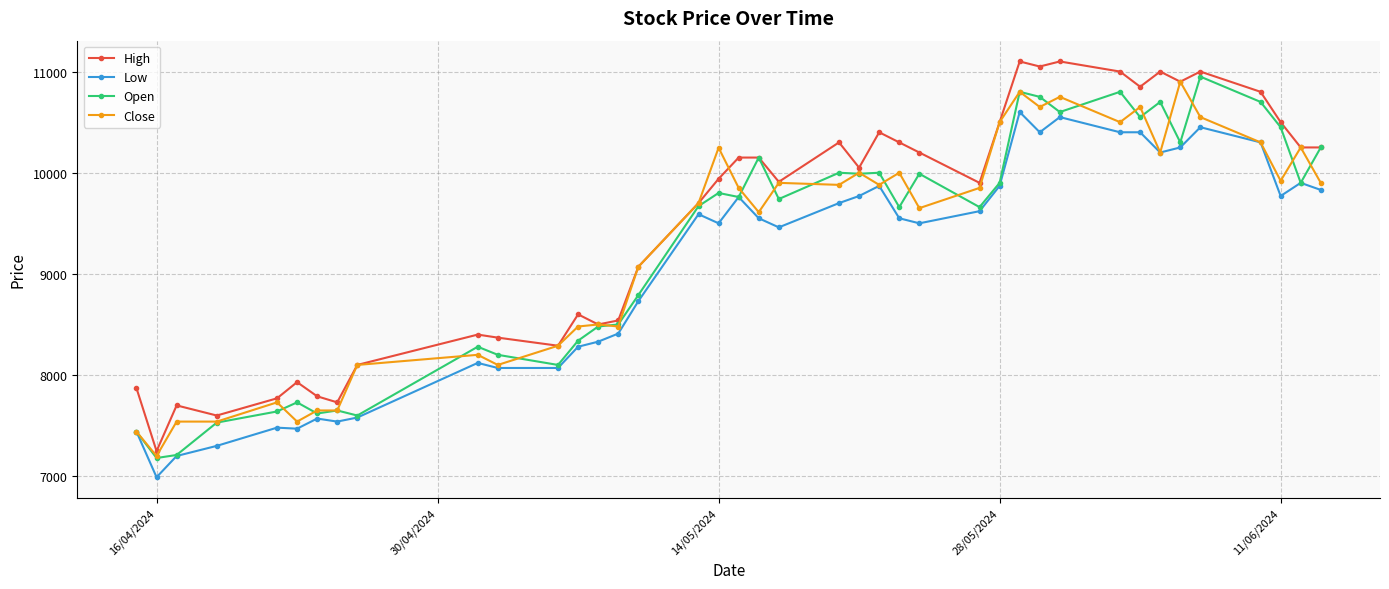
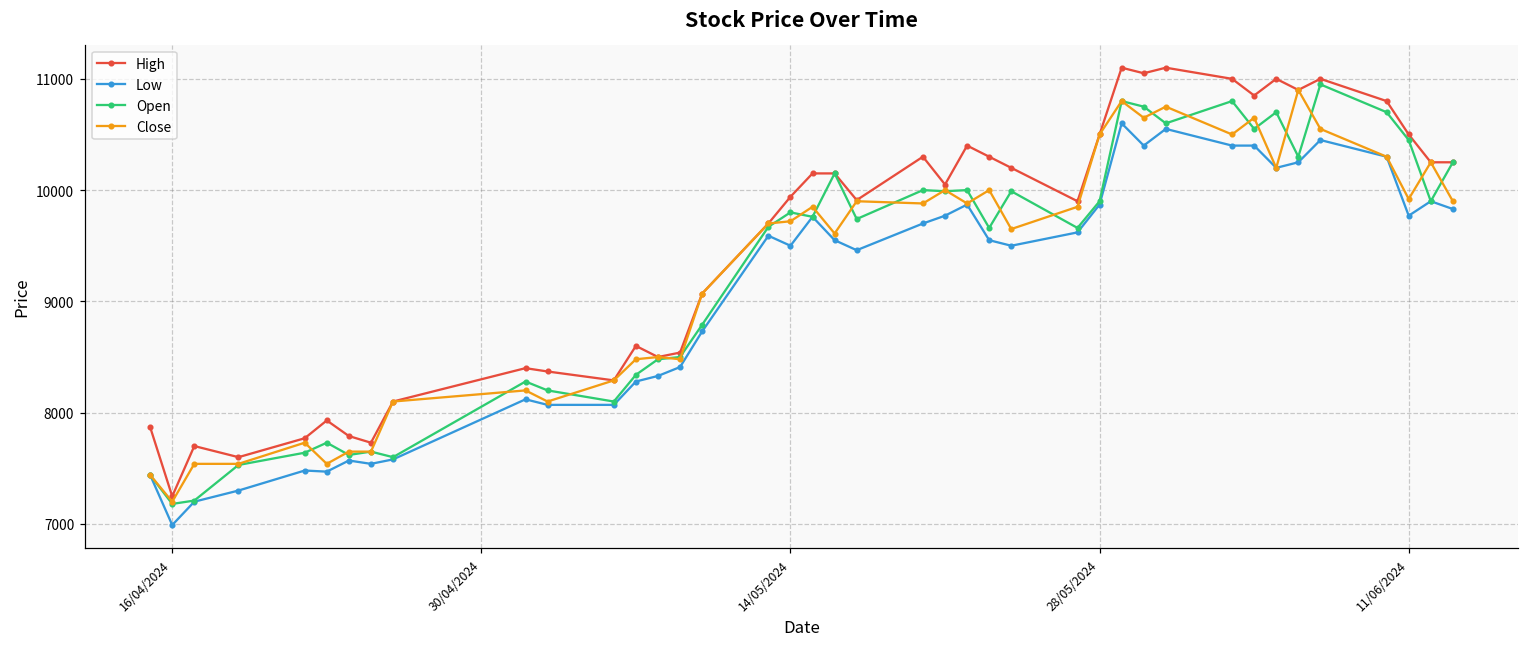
Close, 14/05/2024: 10250 -> 9720
